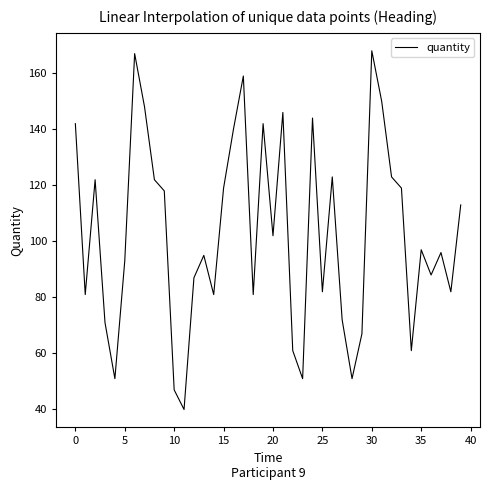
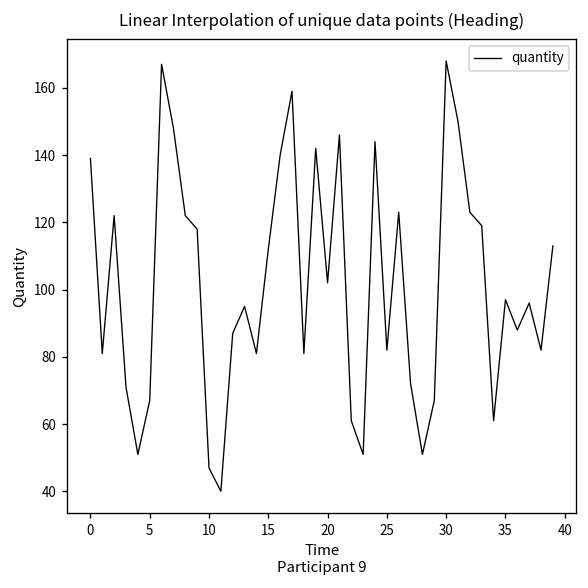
0: 142 -> 139
5: 93 -> 67
15: 119 -> 112
